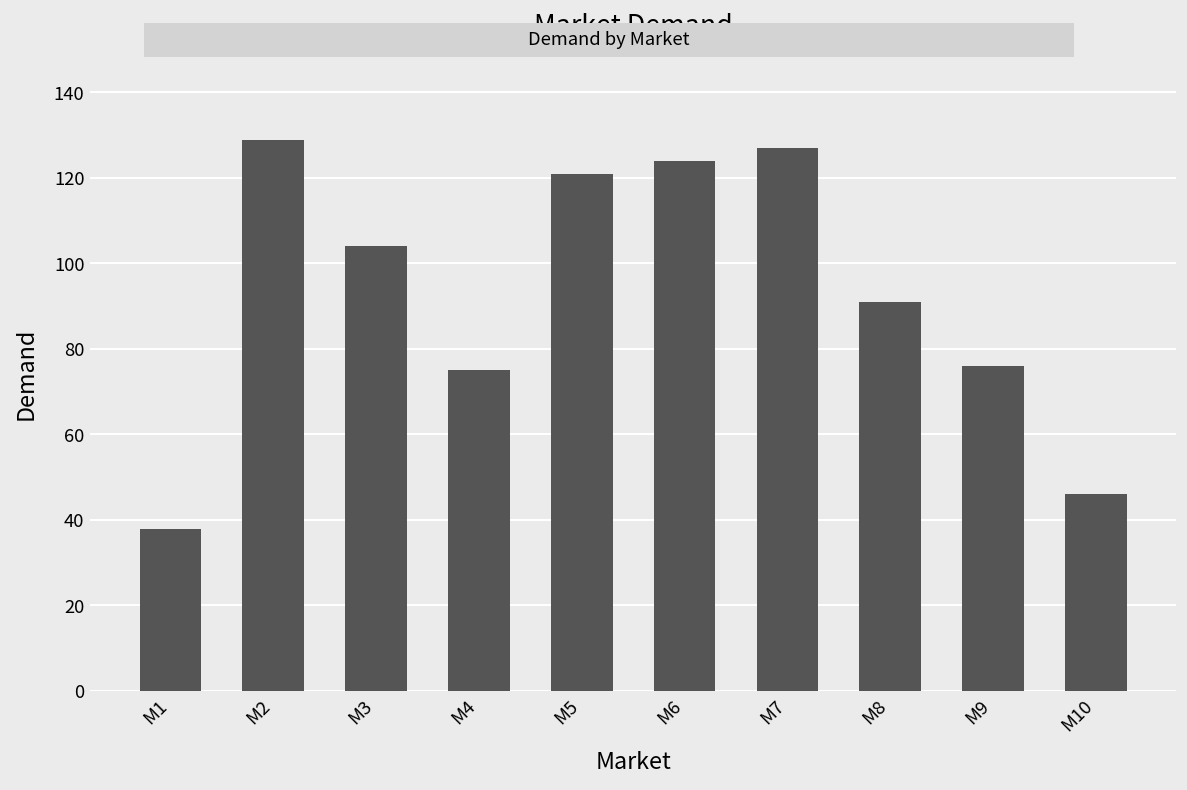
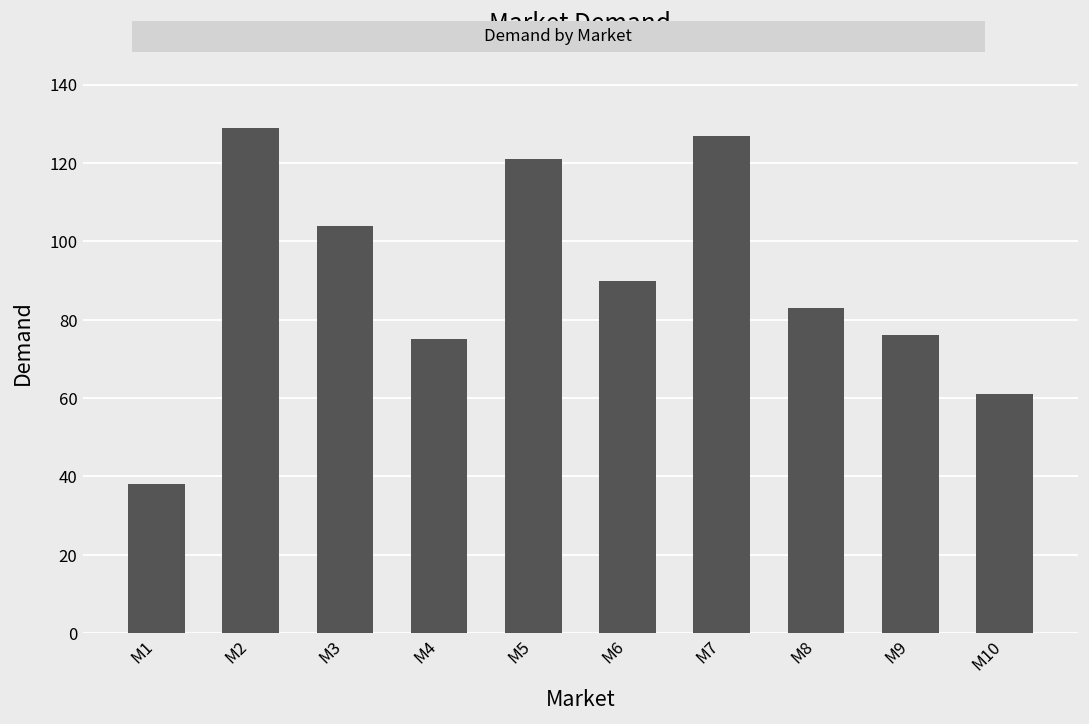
M6: 124 -> 90
M8: 91 -> 83
M10: 46 -> 61
